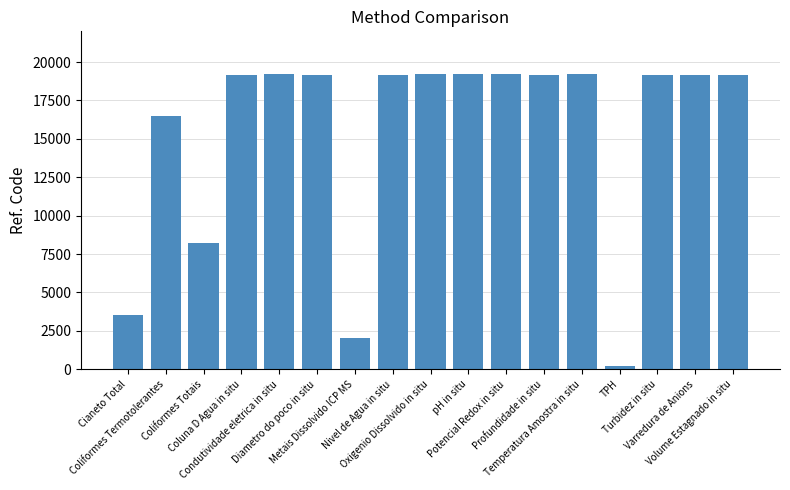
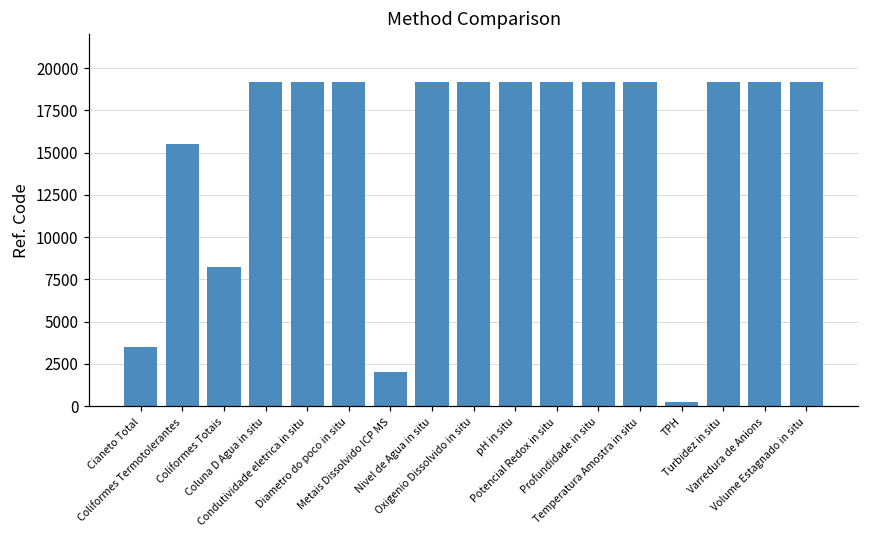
Coliformes Termotolerantes: 16500 -> 15500
